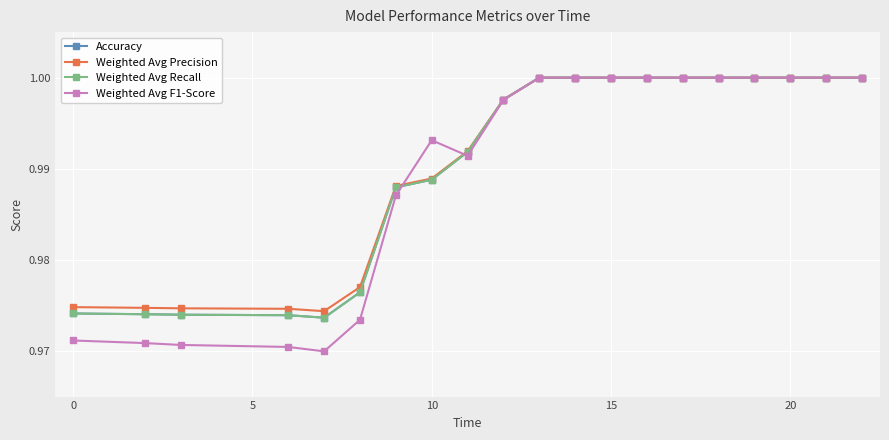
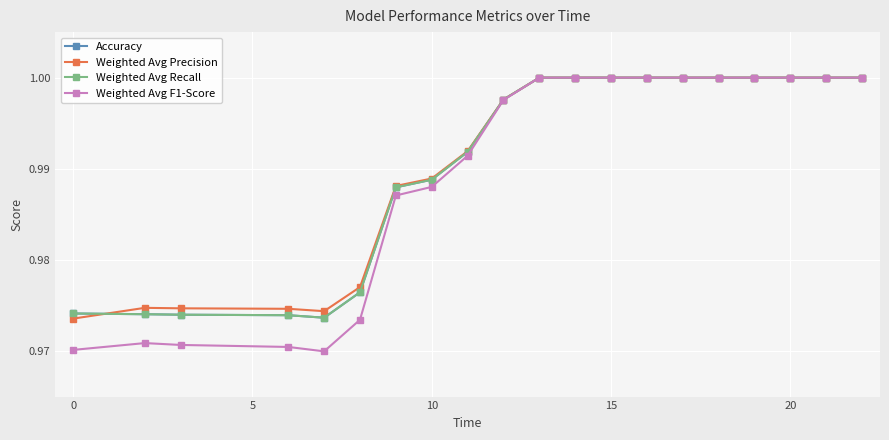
Weighted Avg Precision, 0: 0.975 -> 0.974
Weighted Avg F1-Score, 0: 0.971 -> 0.970
Weighted Avg F1-Score, 10: 0.993 -> 0.988
